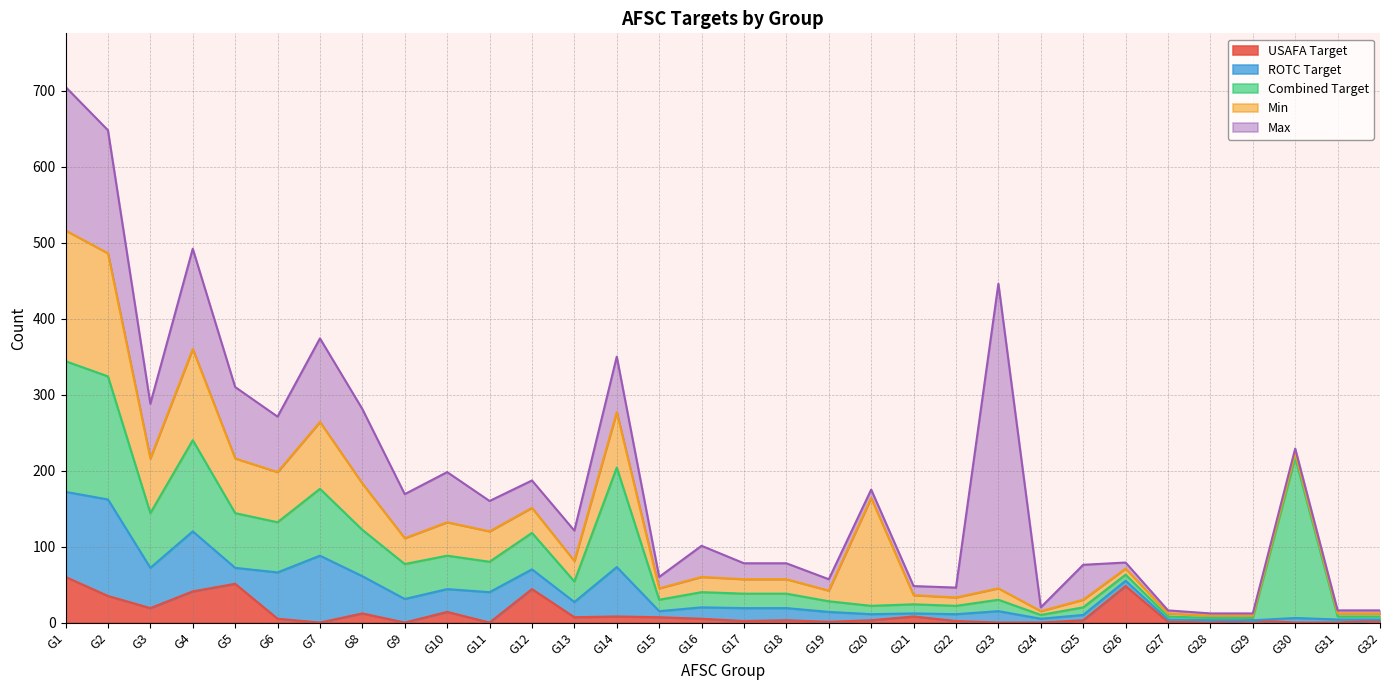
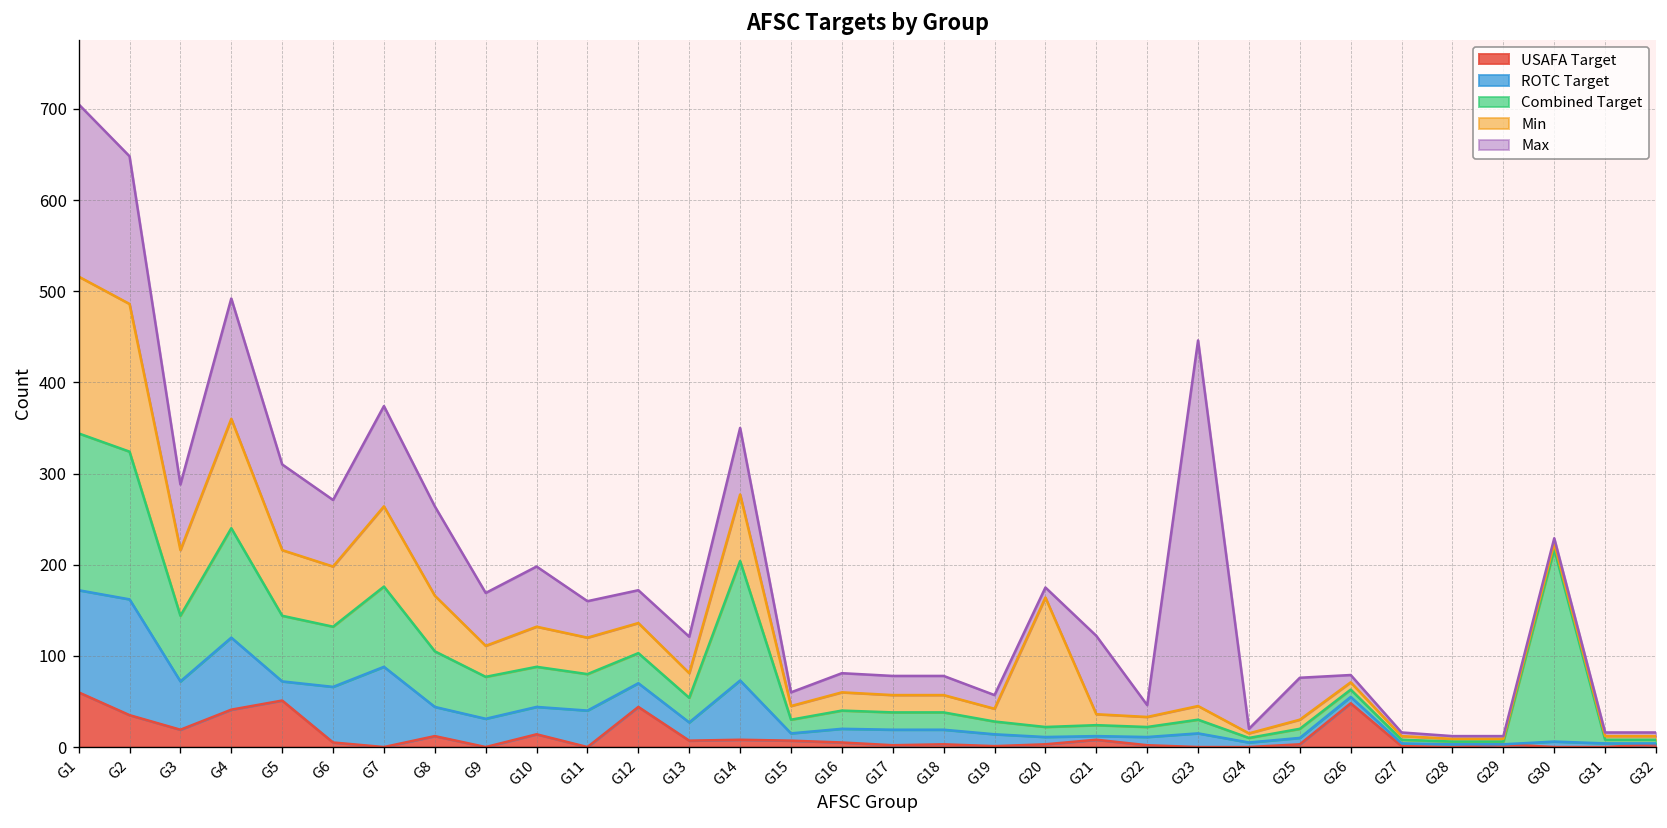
ROTC Target, G8: 50 -> 30
Combined Target, G12: 50 -> 30
Max, G16: 40 -> 20
Max, G21: 10 -> 90
